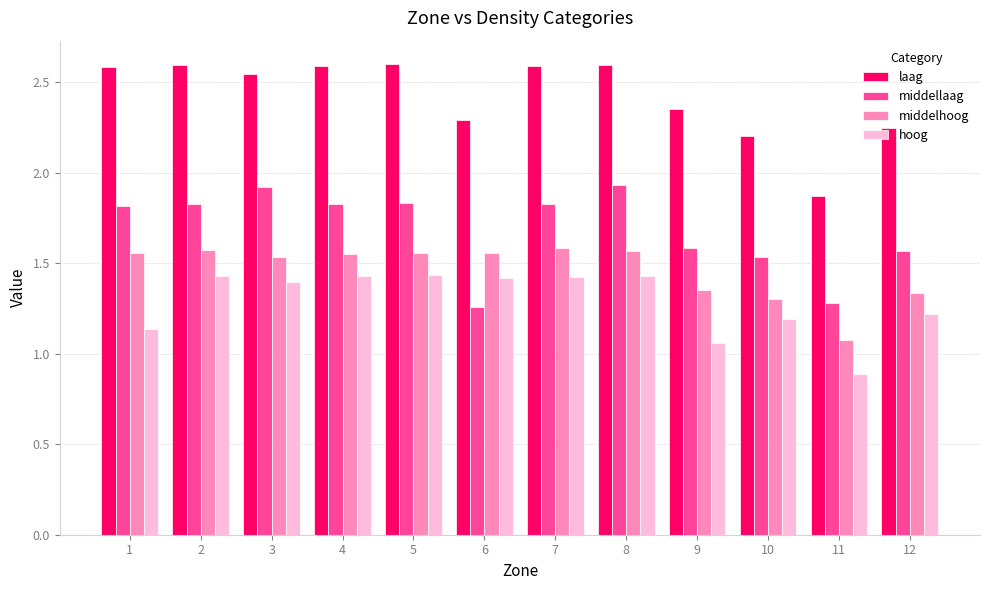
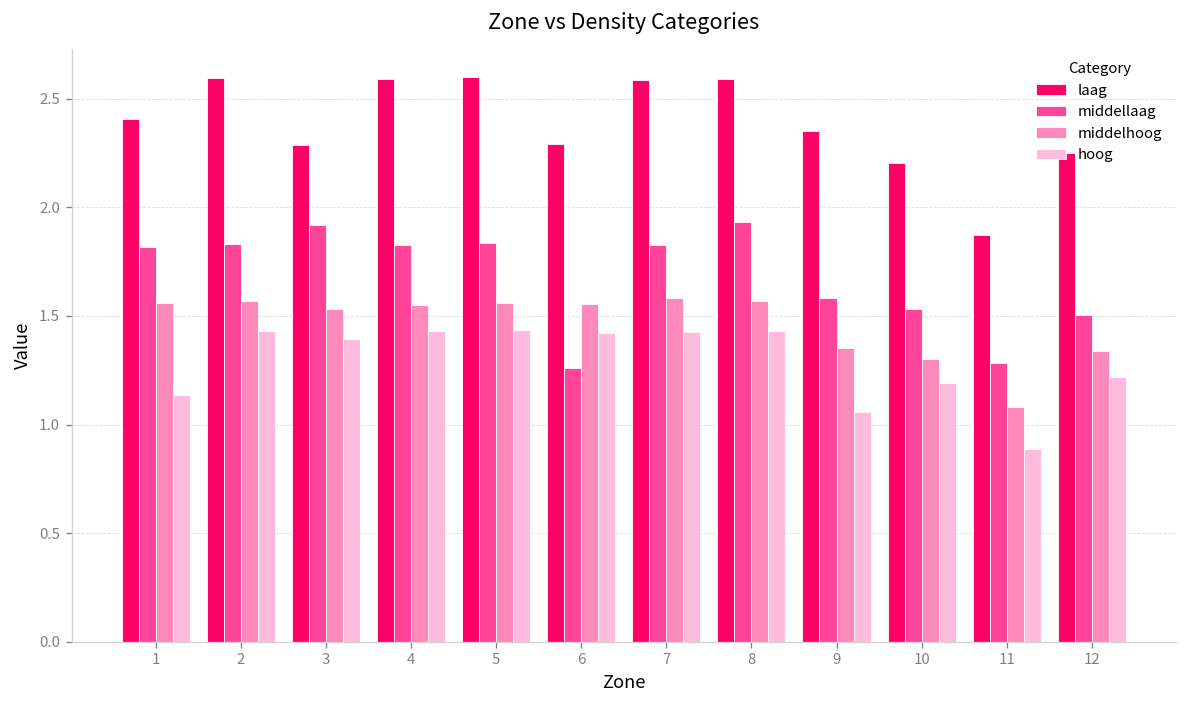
laag, 1: 2.58 -> 2.41
laag, 3: 2.54 -> 2.29
middellaag, 12: 1.57 -> 1.50
